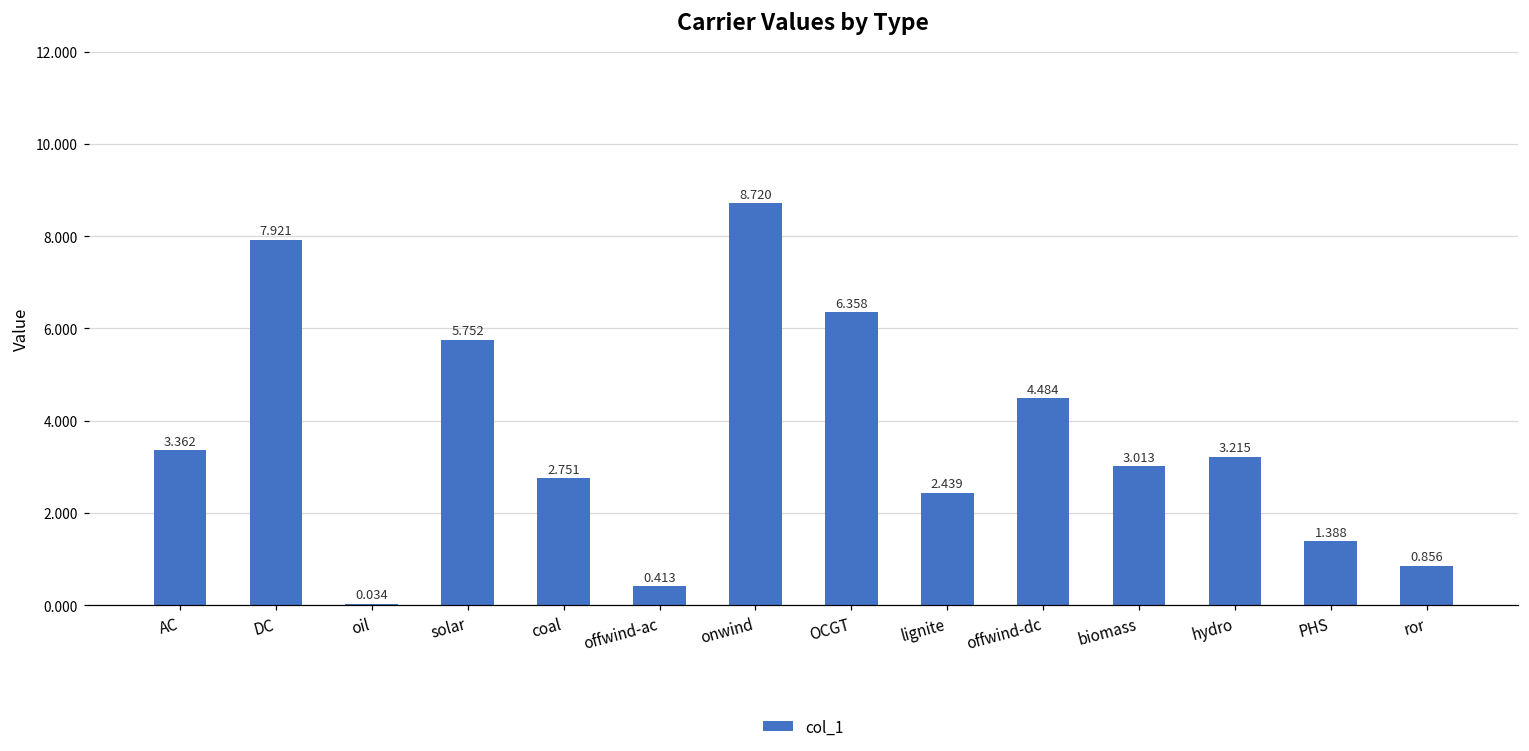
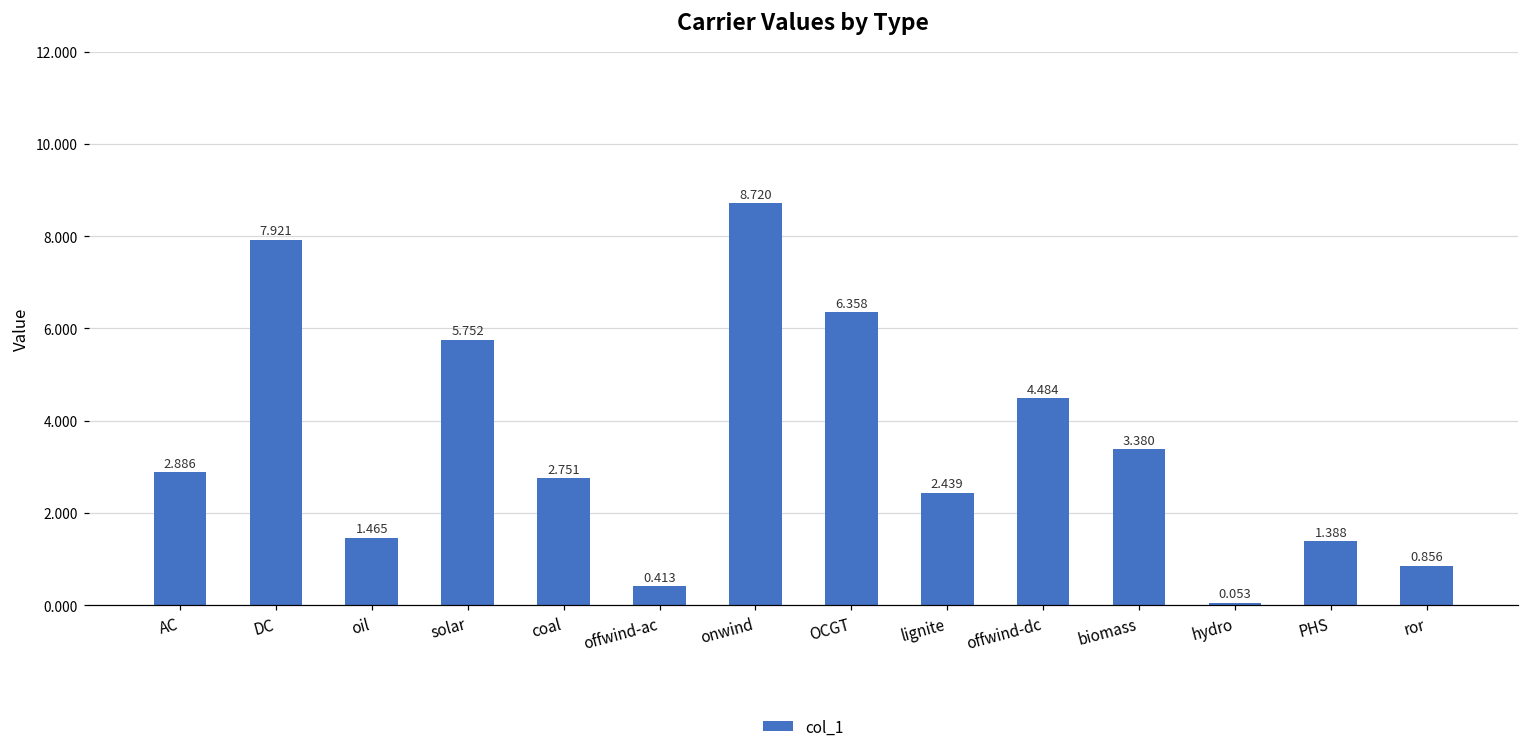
AC: 3.362 -> 2.886
oil: 0.034 -> 1.465
biomass: 3.013 -> 3.380
hydro: 3.215 -> 0.053
